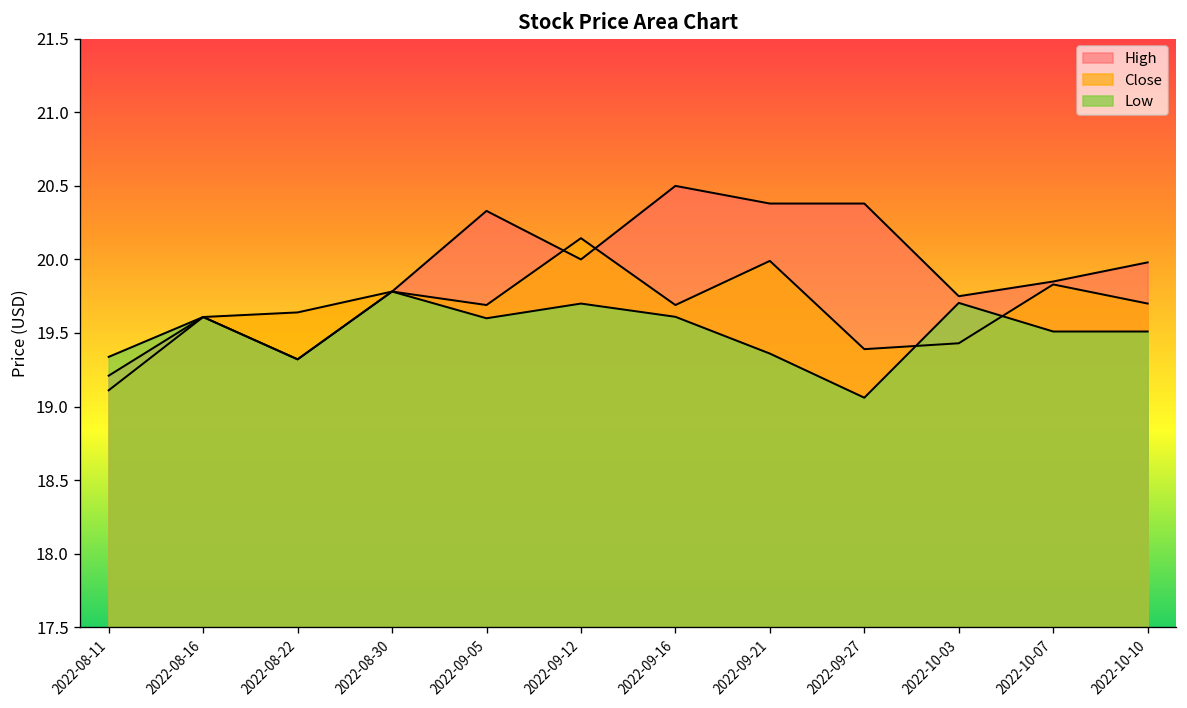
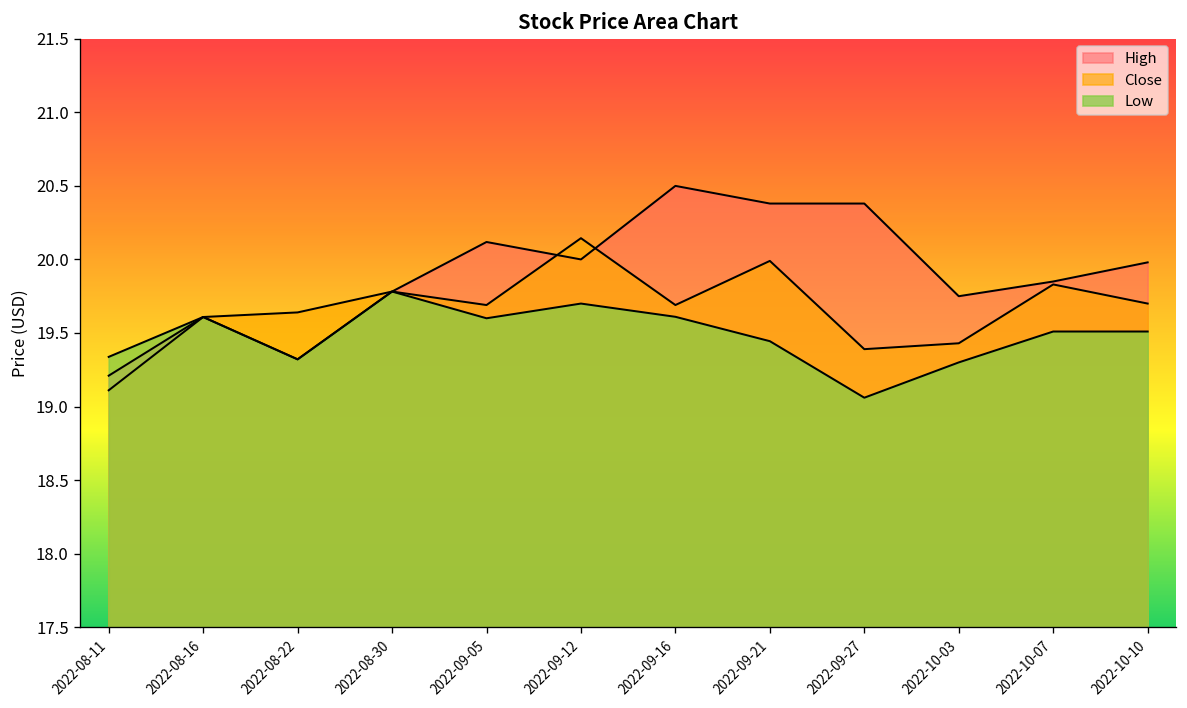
High, 2022-09-05: 20.33 -> 20.12
Low, 2022-09-21: 19.36 -> 19.44
Low, 2022-10-03: 19.70 -> 19.30
